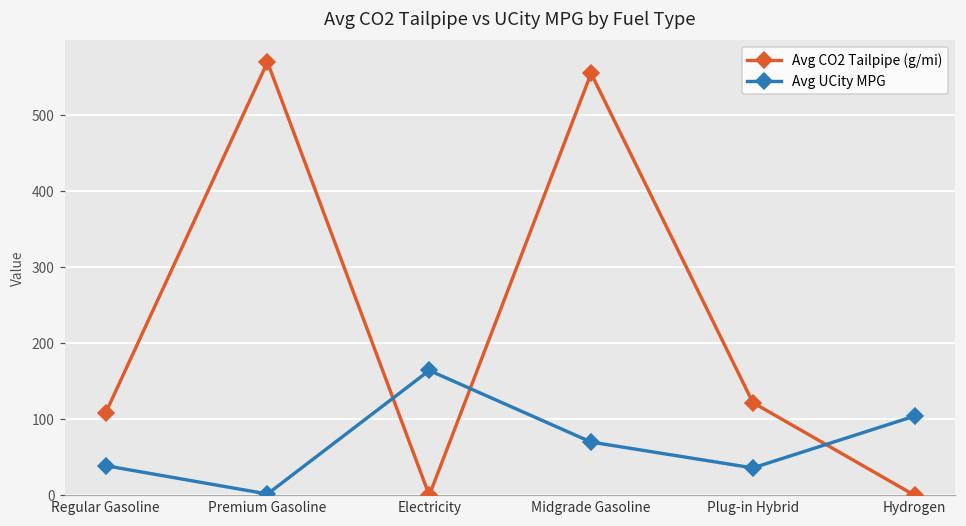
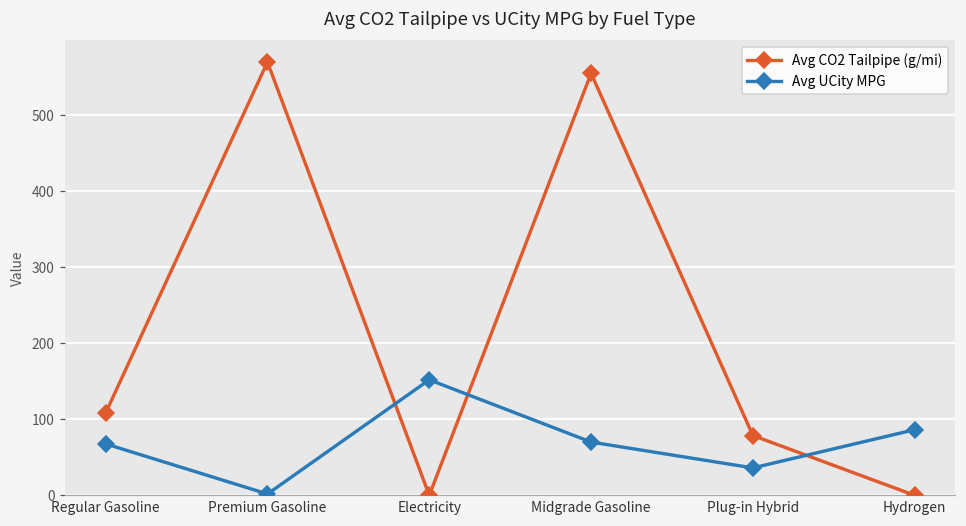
Avg UCity MPG, Regular Gasoline: 40 -> 70
Avg UCity MPG, Electricity: 160 -> 150
Avg CO2 Tailpipe (g/mi), Plug-in Hybrid: 120 -> 80
Avg UCity MPG, Hydrogen: 100 -> 90
